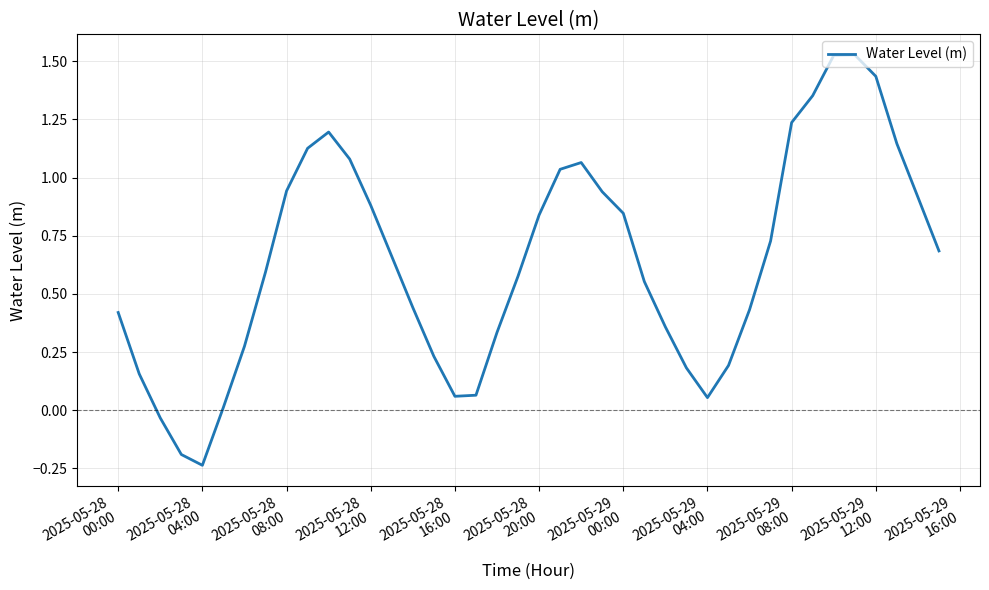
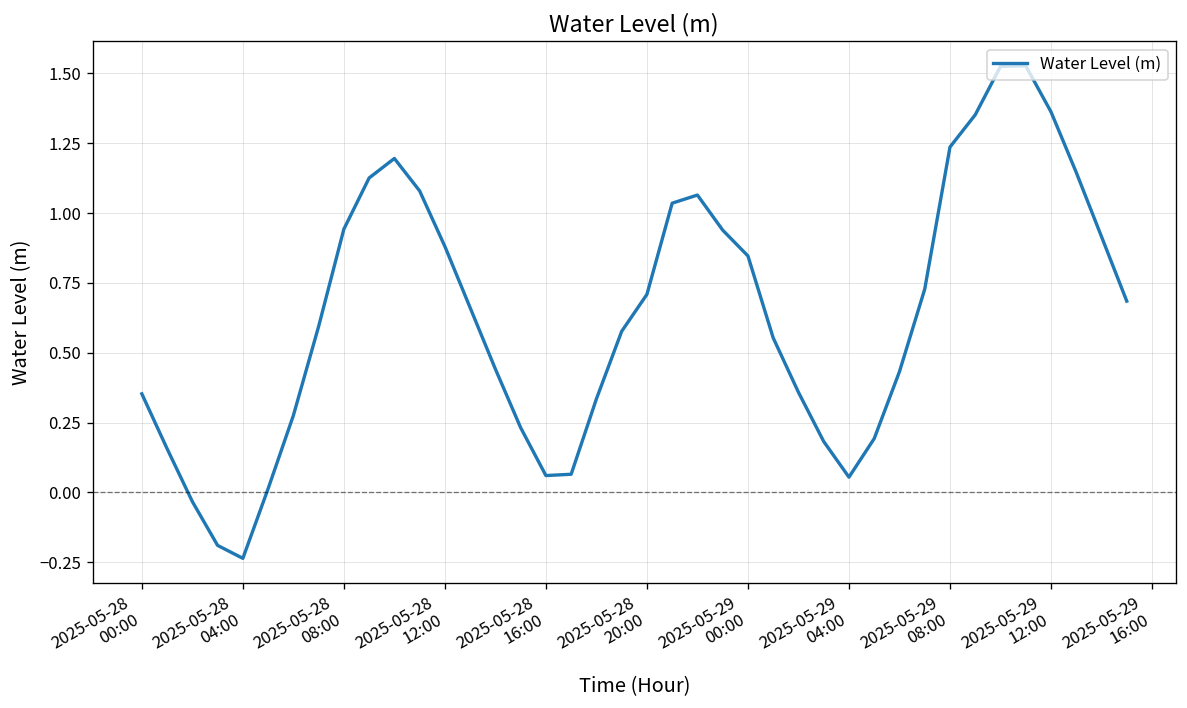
2025-05-28 00:00: 0.42 -> 0.35
2025-05-28 20:00: 0.84 -> 0.71
2025-05-29 12:00: 1.44 -> 1.36
